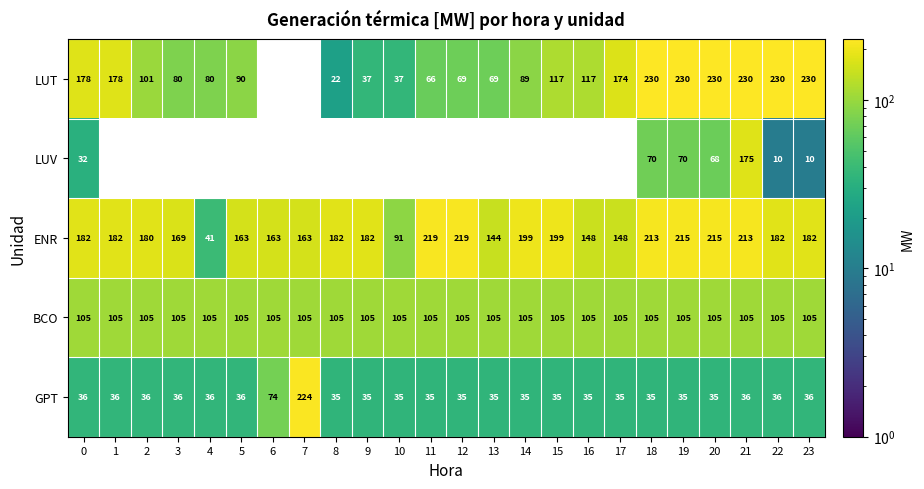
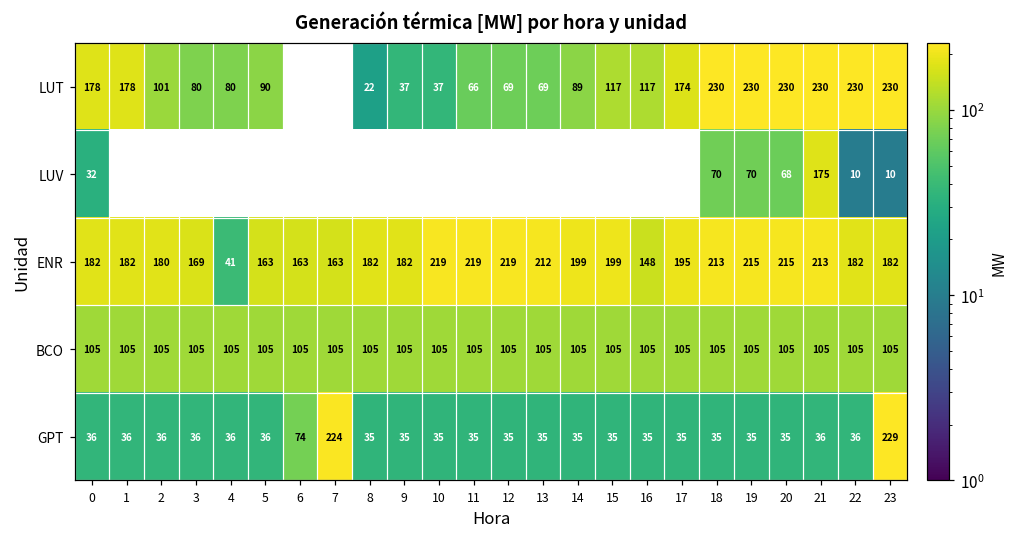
ENR, 10: 91 -> 219
ENR, 13: 144 -> 212
ENR, 17: 148 -> 195
GPT, 23: 36 -> 229
